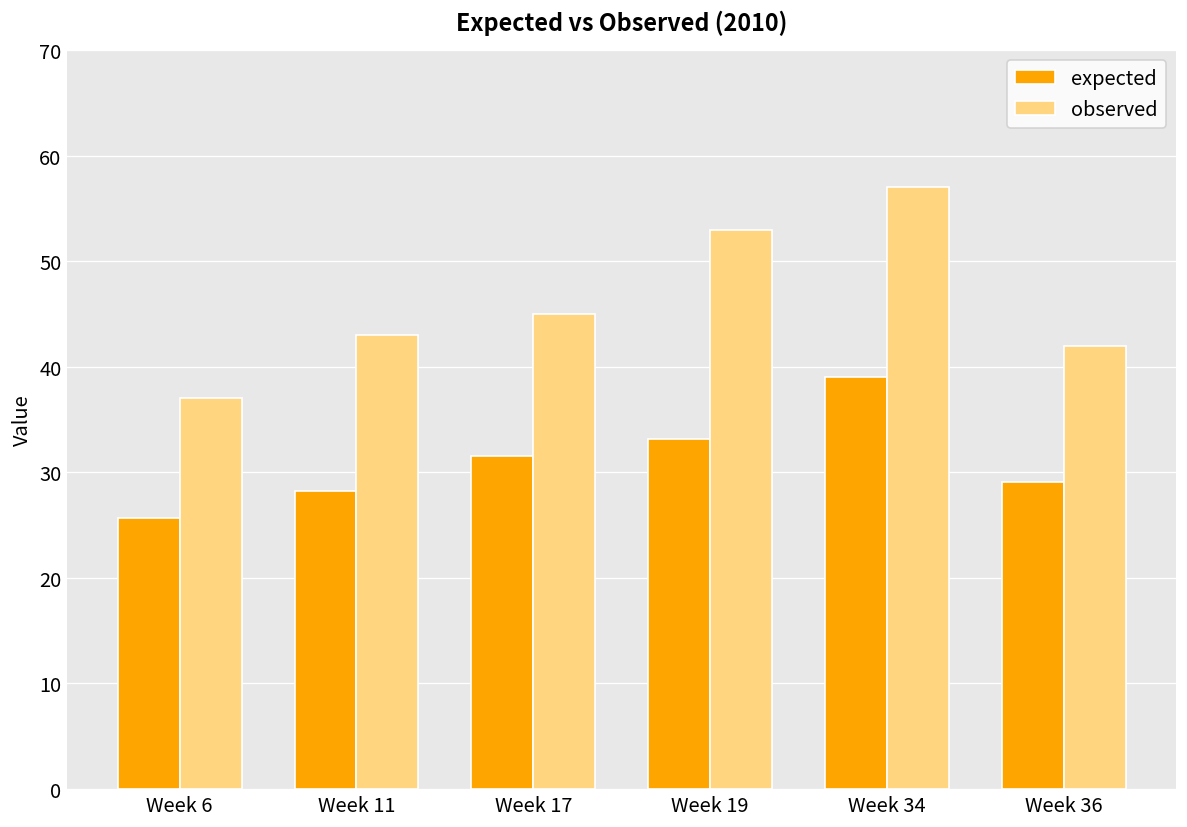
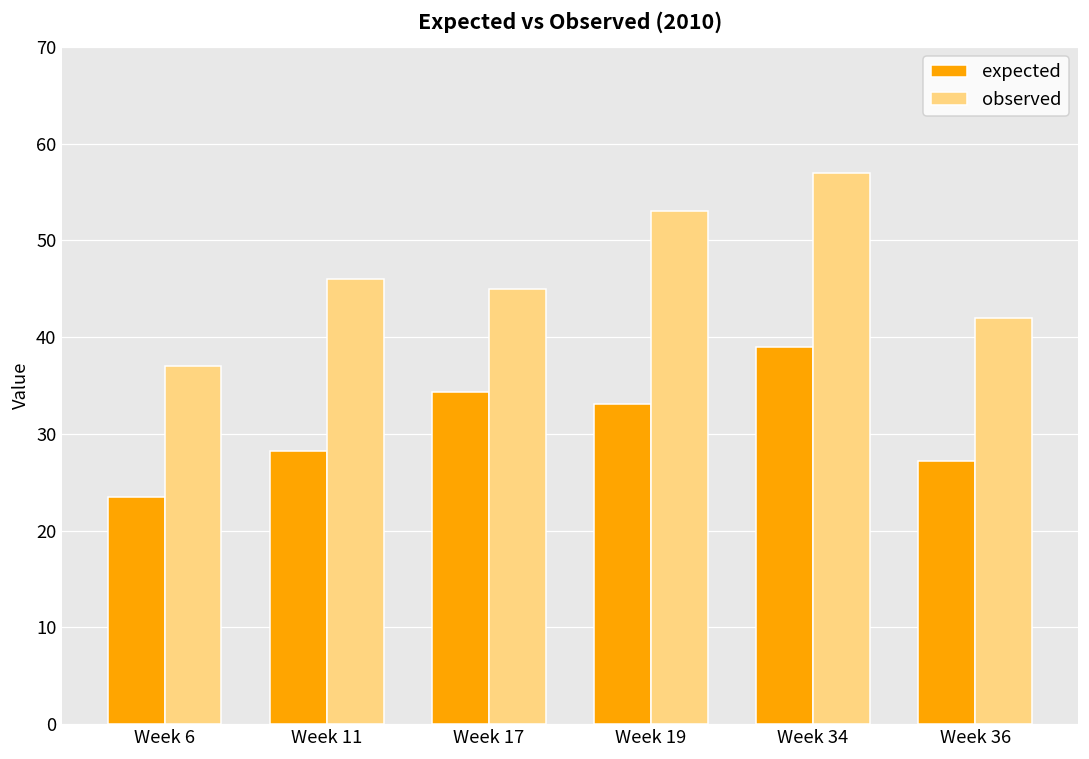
expected, Week 6: 26 -> 23
observed, Week 11: 43 -> 46
expected, Week 17: 32 -> 34
expected, Week 36: 29 -> 27
